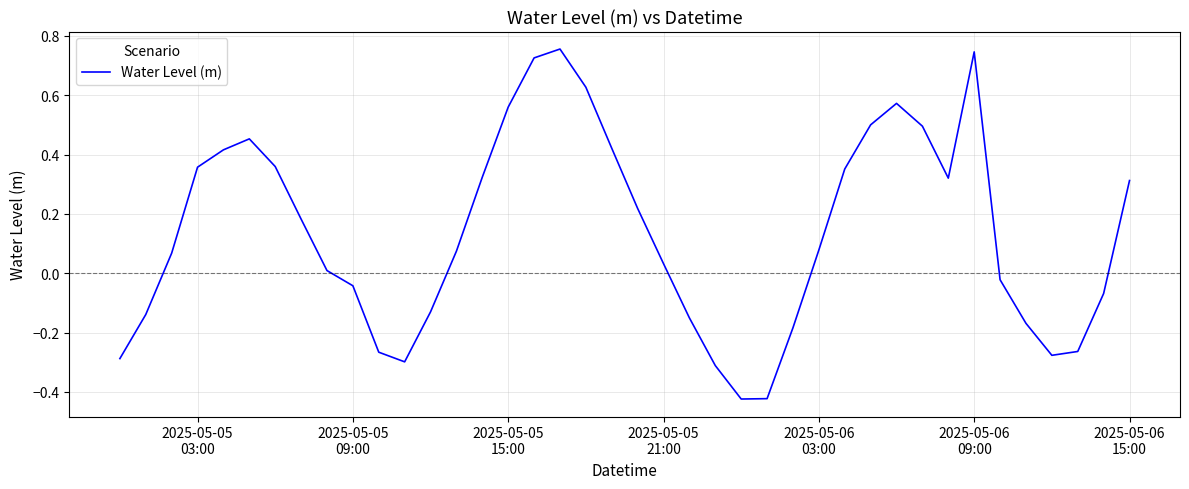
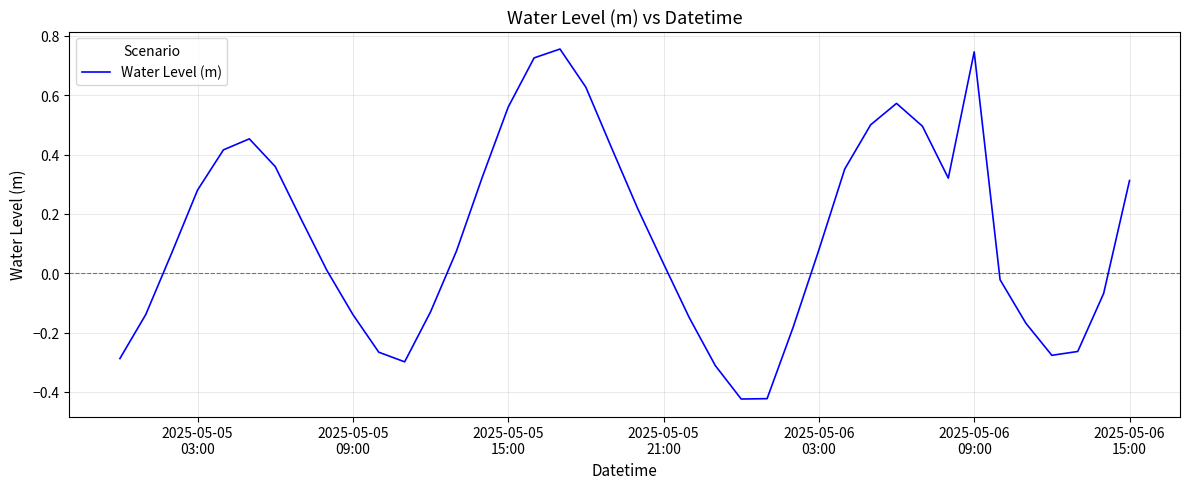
2025-05-05 03:00: 0.36 -> 0.28
2025-05-05 09:00: -0.04 -> -0.14
